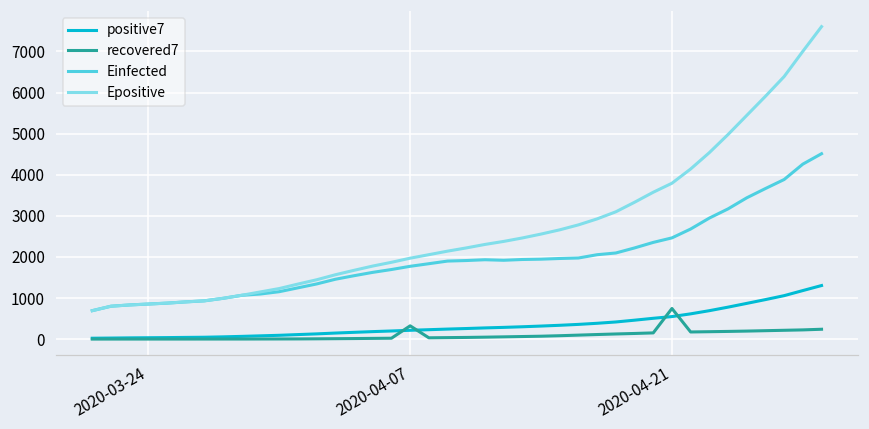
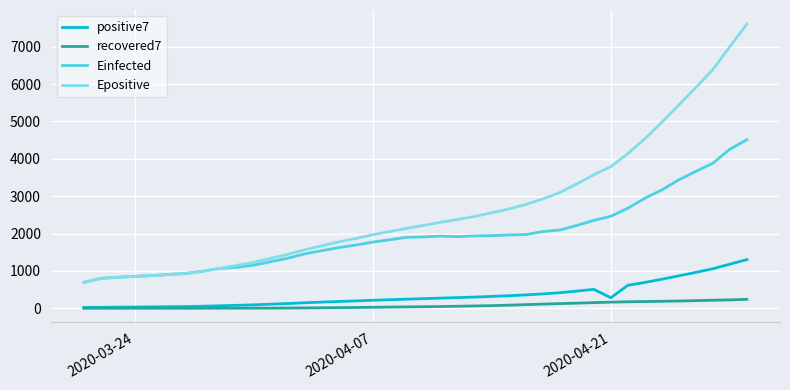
recovered7, 2020-04-07: 300 -> 0
positive7, 2020-04-21: 500 -> 300
recovered7, 2020-04-21: 700 -> 200
